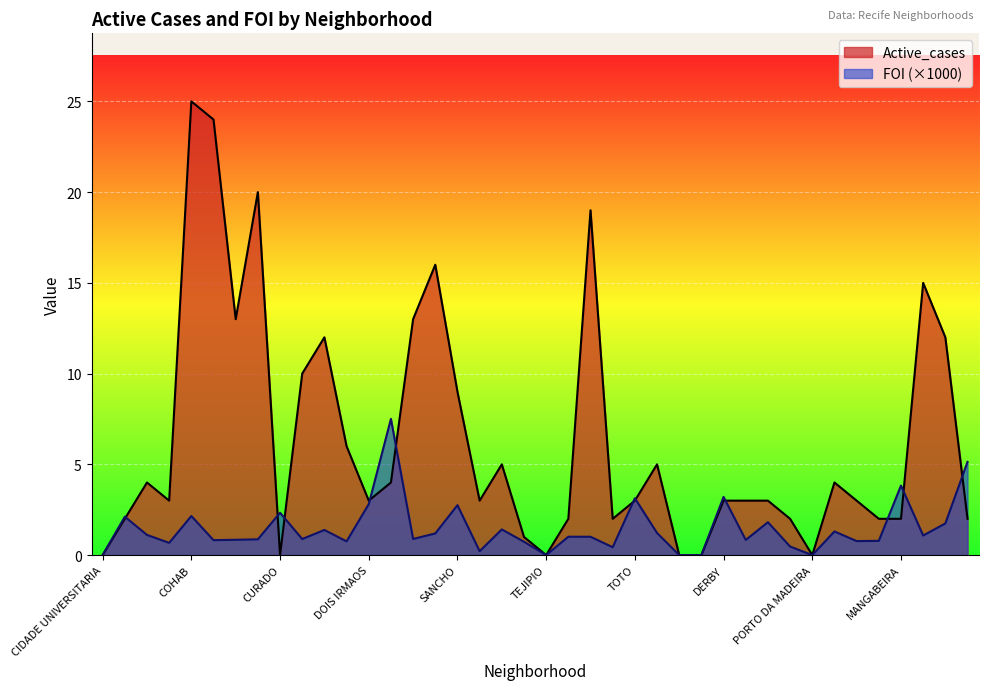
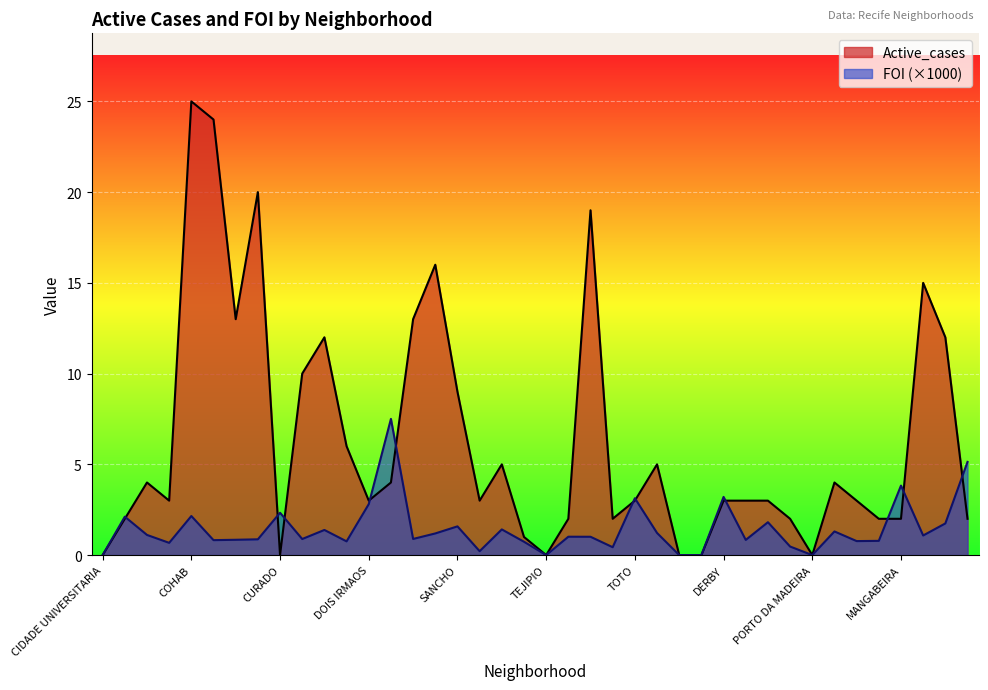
FOI (×1000), SANCHO: 2.8 -> 1.6
